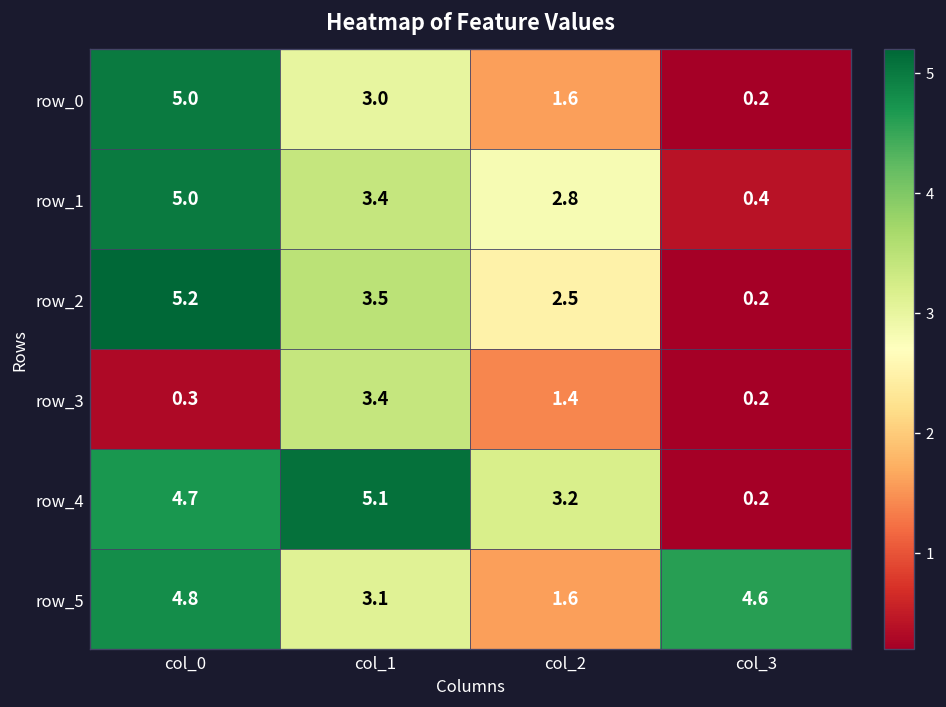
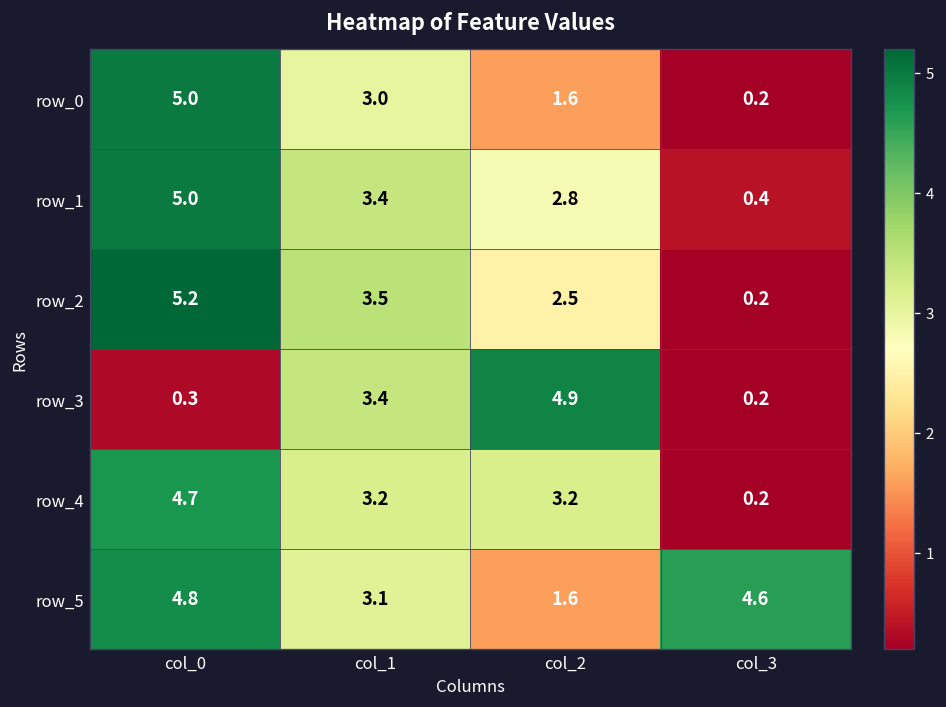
row_3, col_2: 1.4 -> 4.9
row_4, col_1: 5.1 -> 3.2
